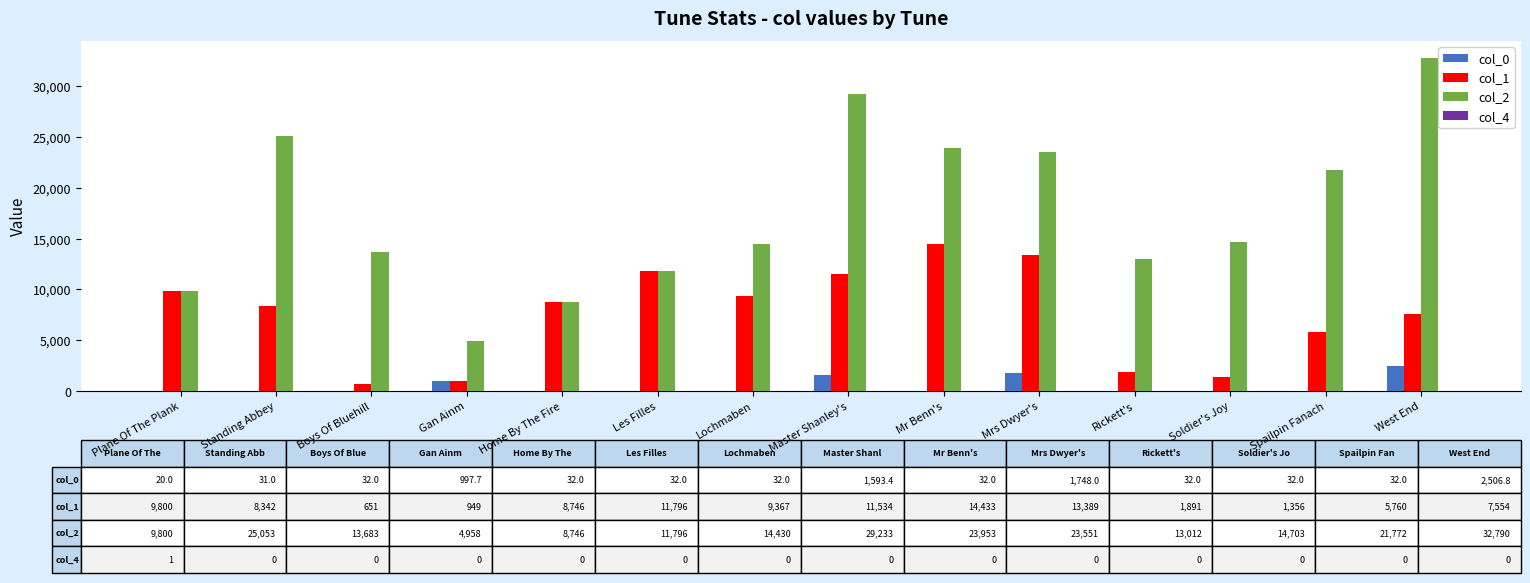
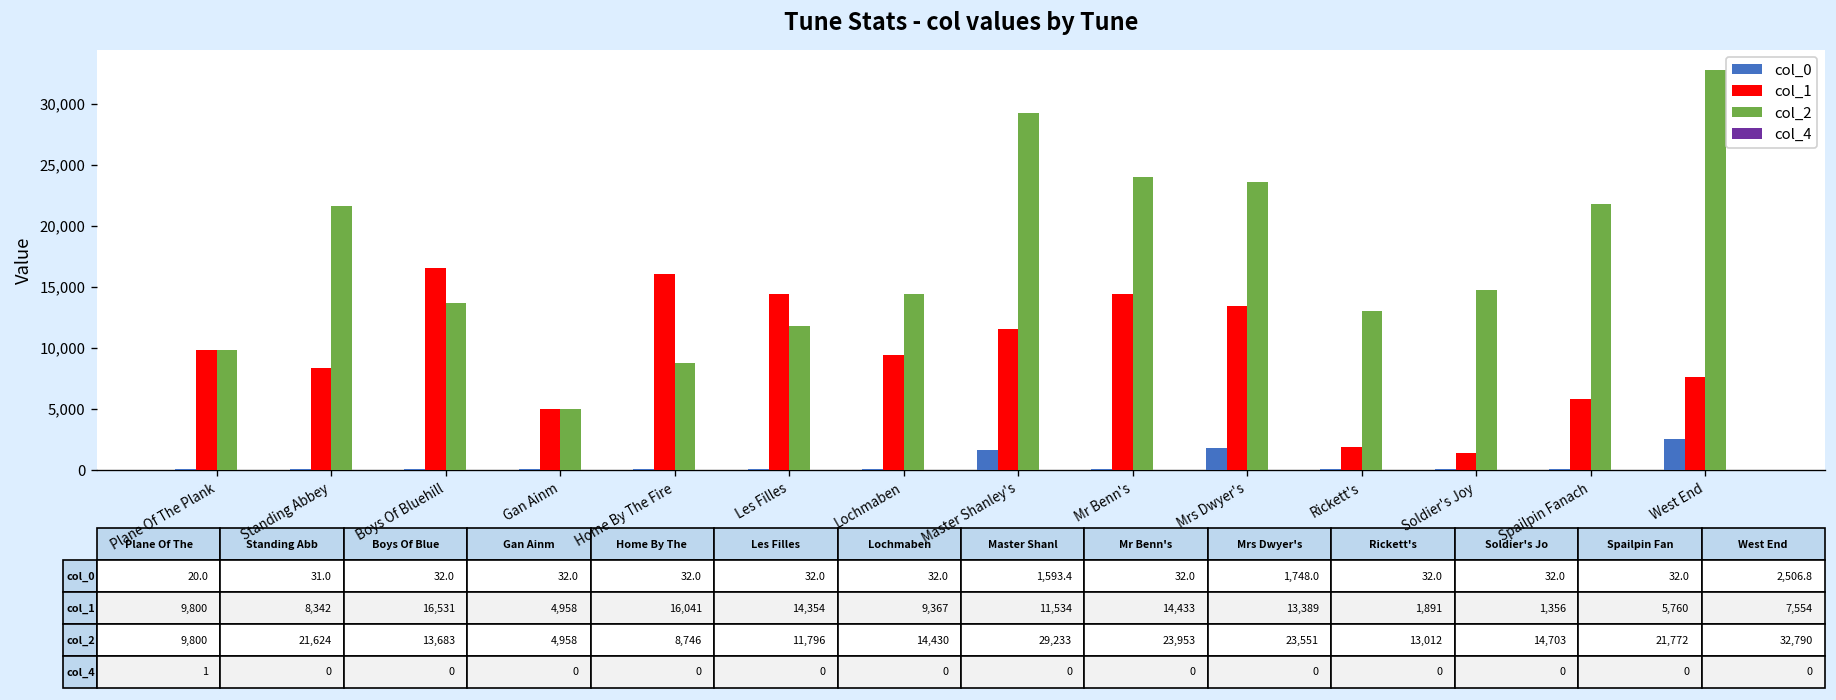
col_2, Standing Abbey: 25,053 -> 21,624
col_1, Boys Of Bluehill: 651 -> 16,531
col_0, Gan Ainm: 997.7 -> 32.0
col_1, Gan Ainm: 949 -> 4,958
col_1, Home By The Fire: 8,746 -> 16,041
col_1, Les Filles: 11,796 -> 14,354
